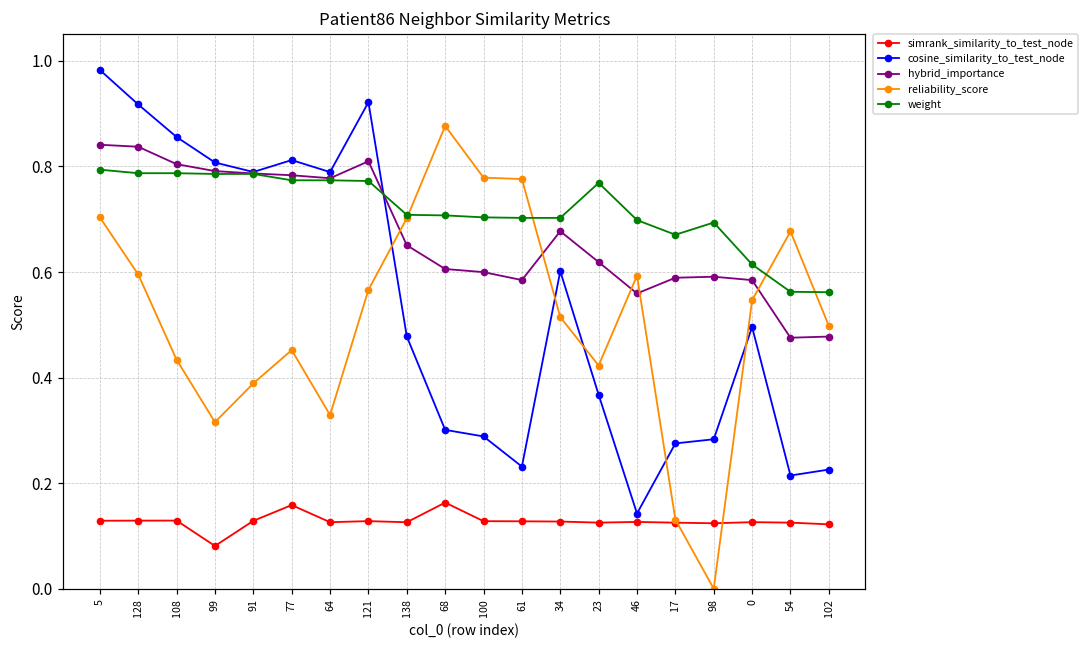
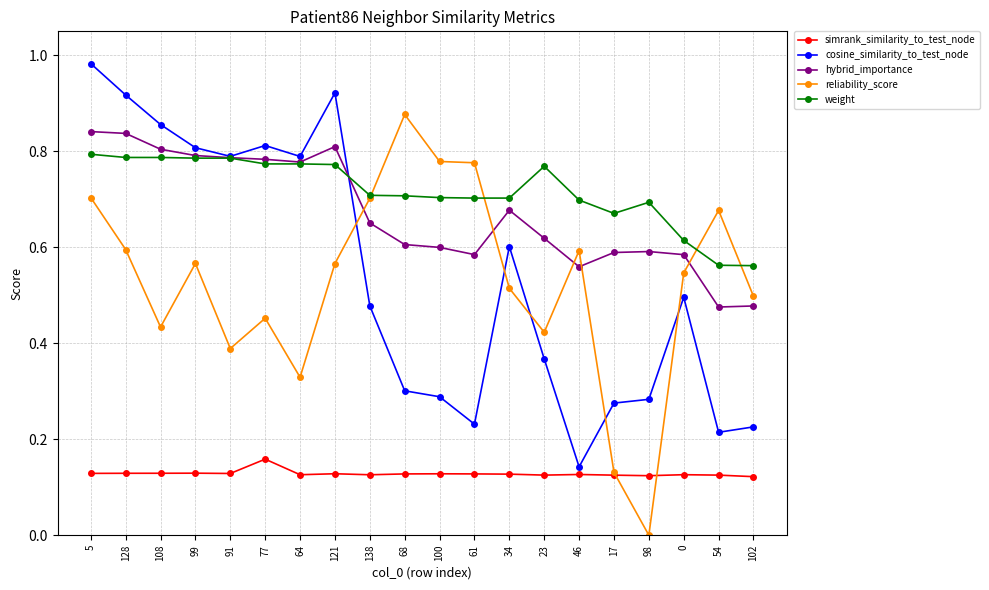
simrank_similarity_to_test_node, 99: 0.08 -> 0.13
reliability_score, 99: 0.32 -> 0.57
simrank_similarity_to_test_node, 68: 0.16 -> 0.13
